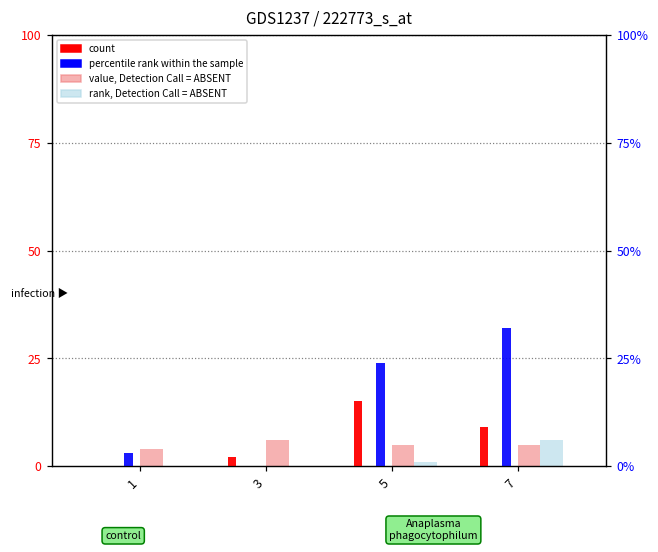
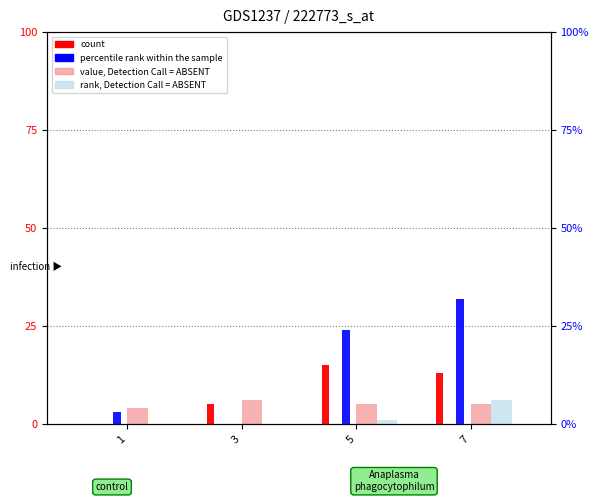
count, 3: 2 -> 5
count, 7: 9 -> 13
